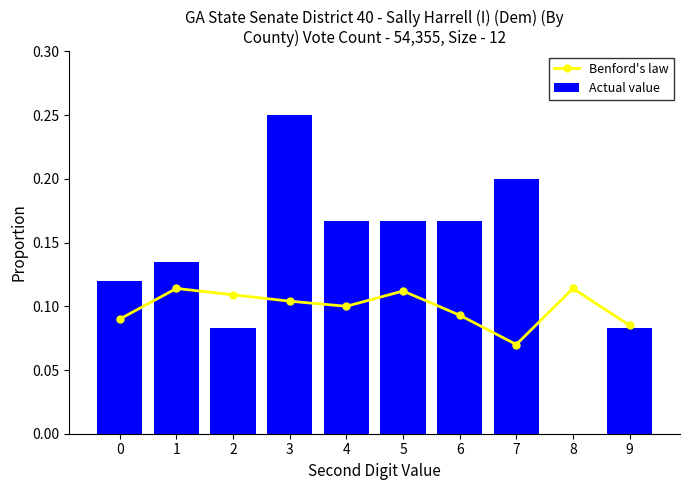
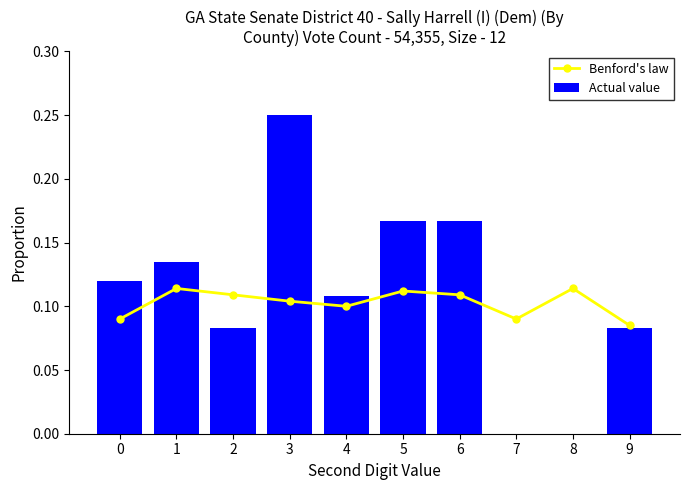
Actual value, 4: 0.167 -> 0.108
Benford's law, 6: 0.093 -> 0.109
Benford's law, 7: 0.07 -> 0.09
Actual value, 7: 0.2 -> 0.0
